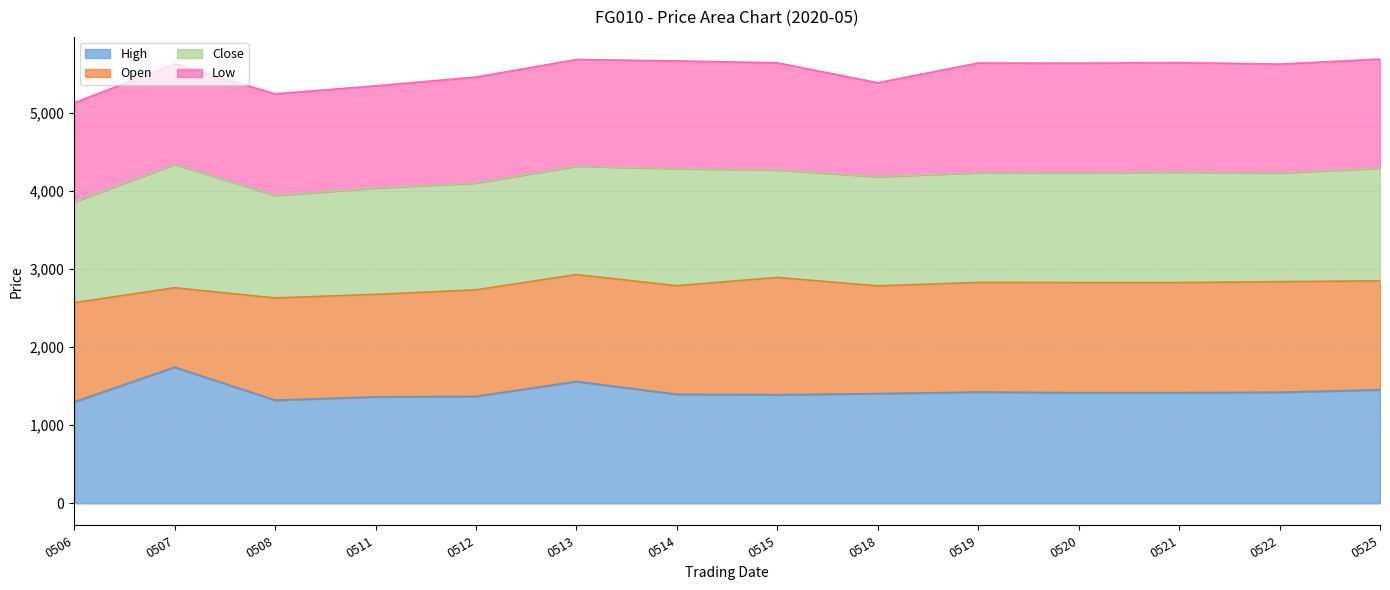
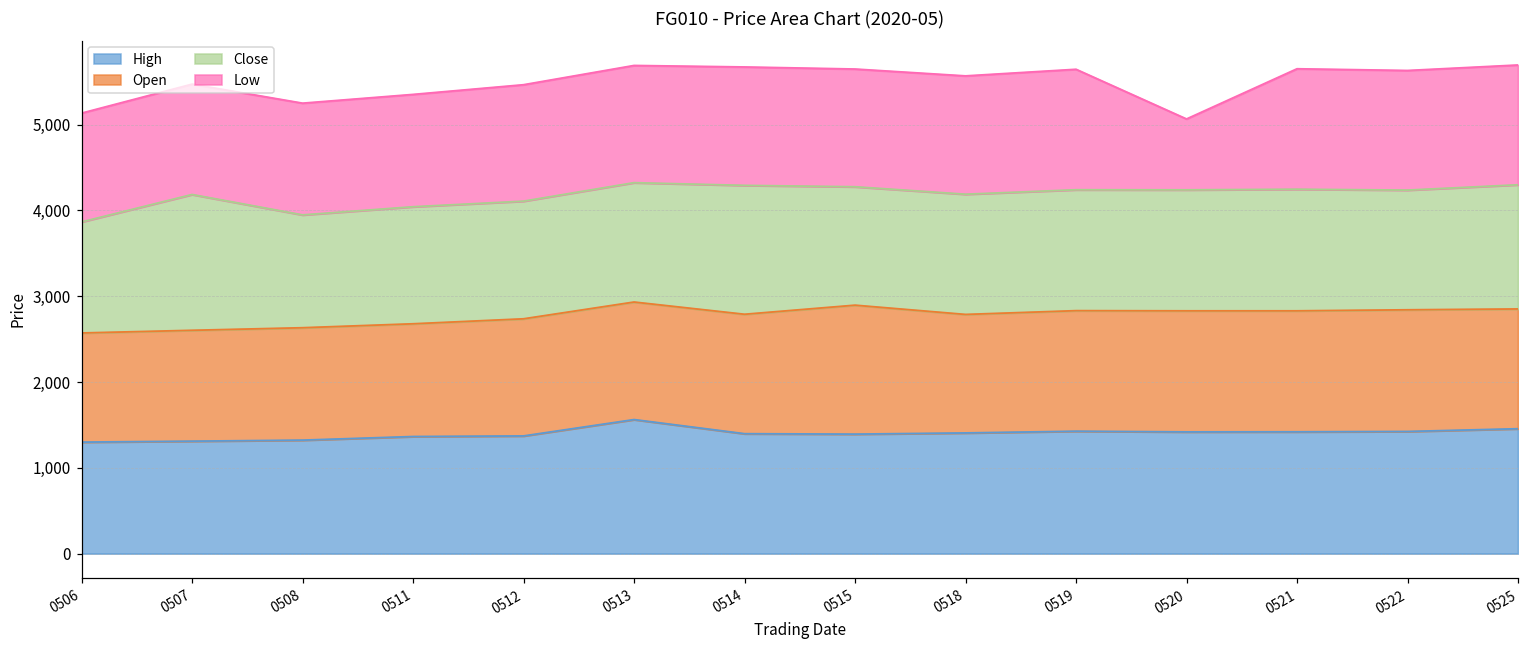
High, 0507: 1,700 -> 1,300
Open, 0507: 1,000 -> 1,300
Low, 0518: 1,200 -> 1,400
Low, 0520: 1,400 -> 800
